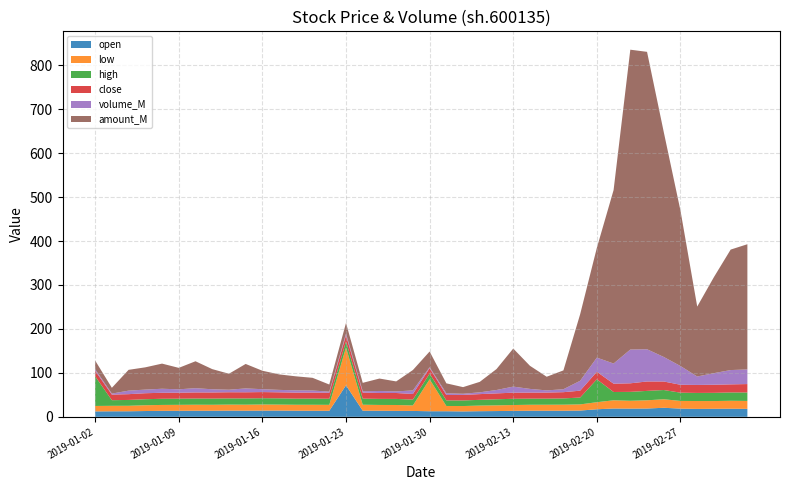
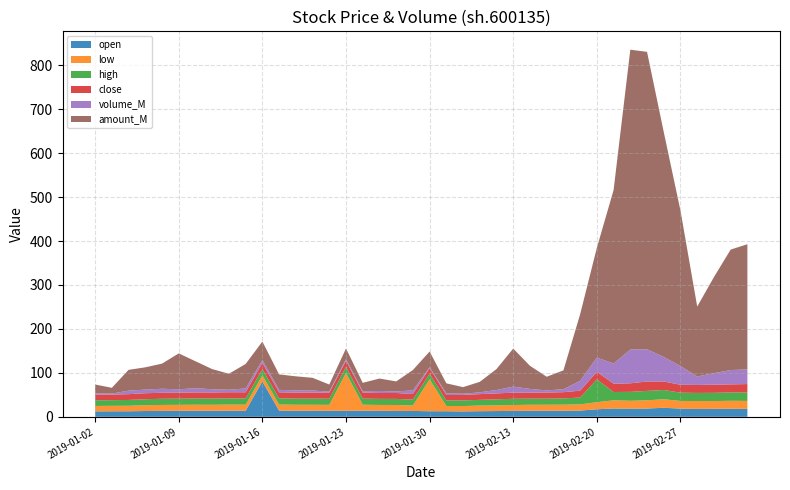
high, 2019-01-02: 70 -> 10
amount_M, 2019-01-09: 50 -> 80
open, 2019-01-16: 10 -> 80
open, 2019-01-23: 70 -> 10
